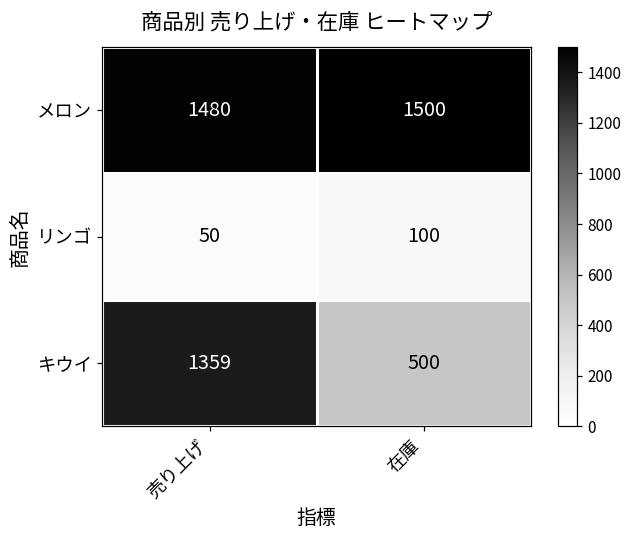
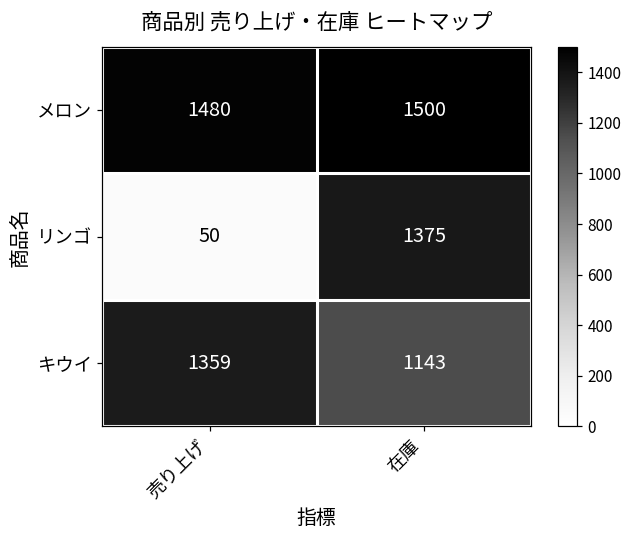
リンゴ, 在庫: 100 -> 1375
キウイ, 在庫: 500 -> 1143
